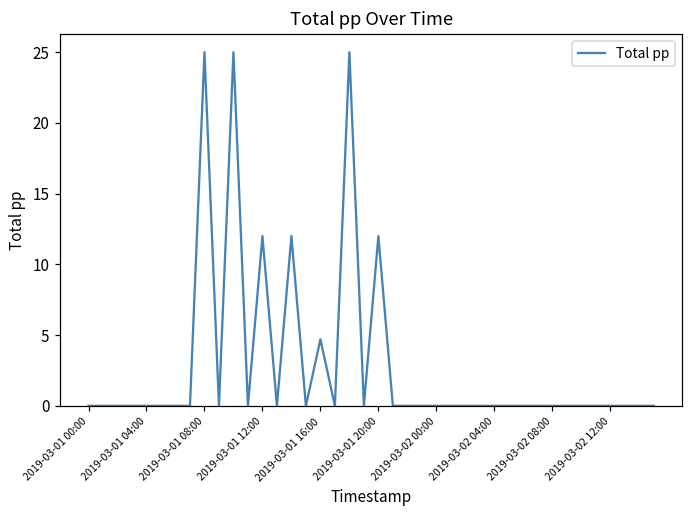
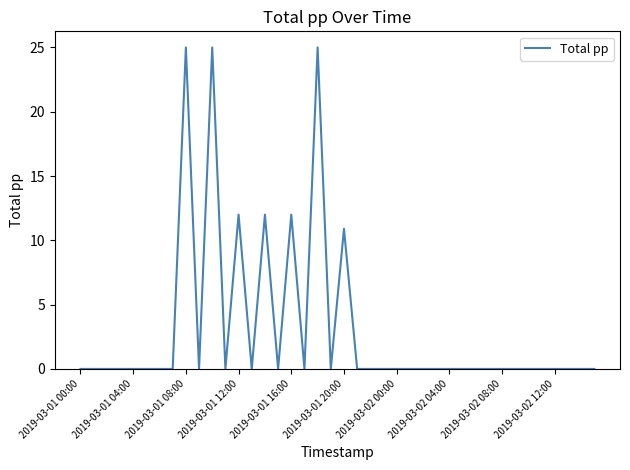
2019-03-01 16:00: 4.7 -> 12.0
2019-03-01 20:00: 12.0 -> 10.9
